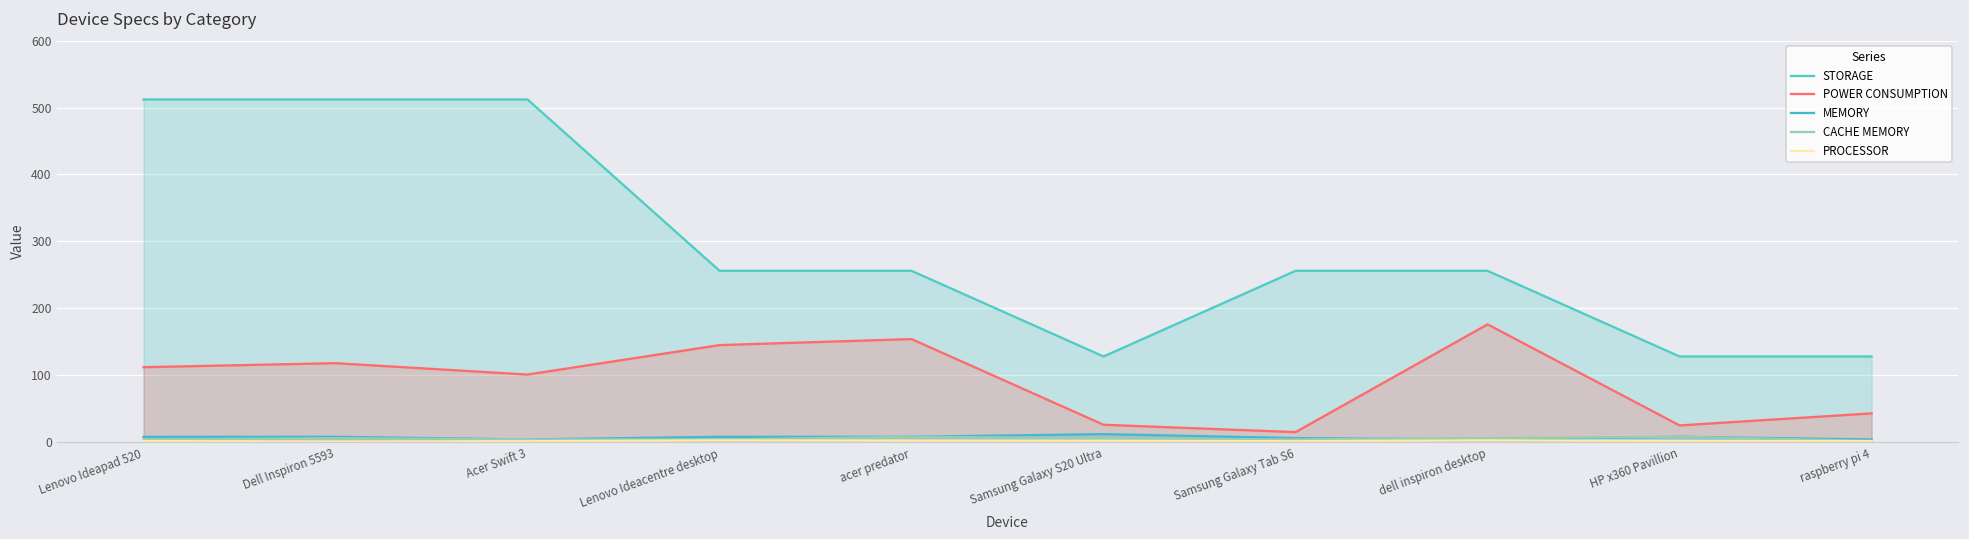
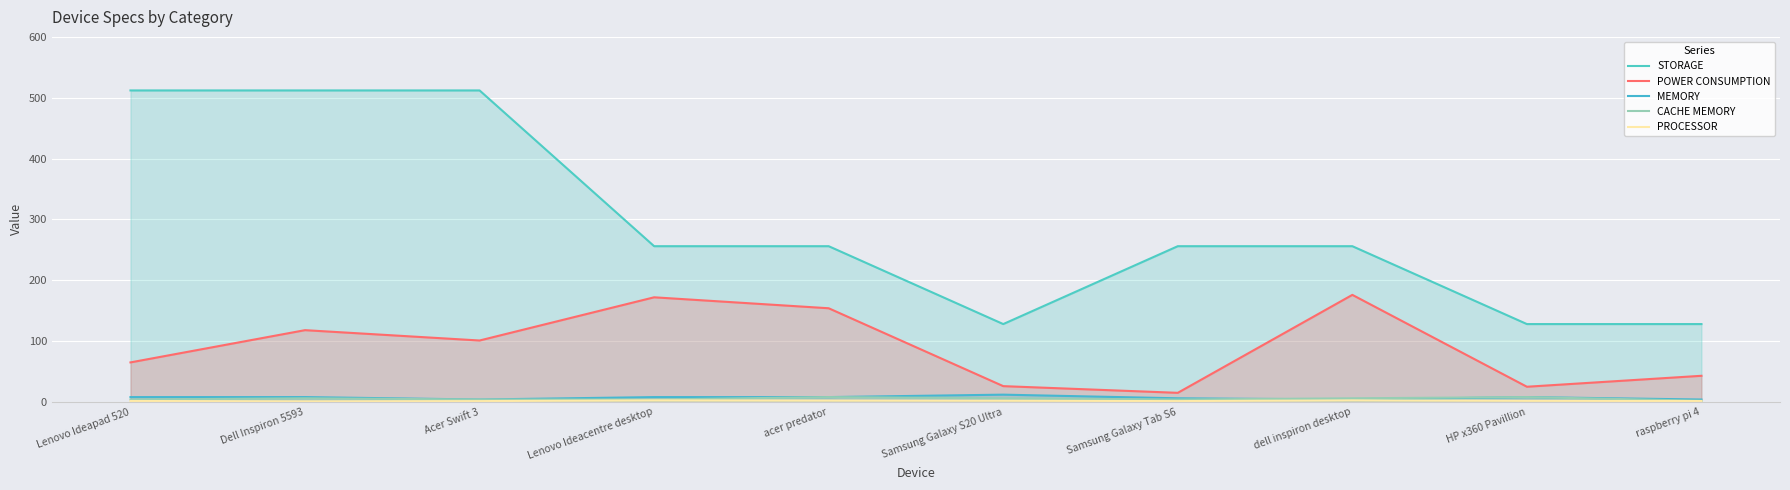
POWER CONSUMPTION, Lenovo Ideapad 520: 110 -> 70
POWER CONSUMPTION, Lenovo Ideacentre desktop: 150 -> 170
